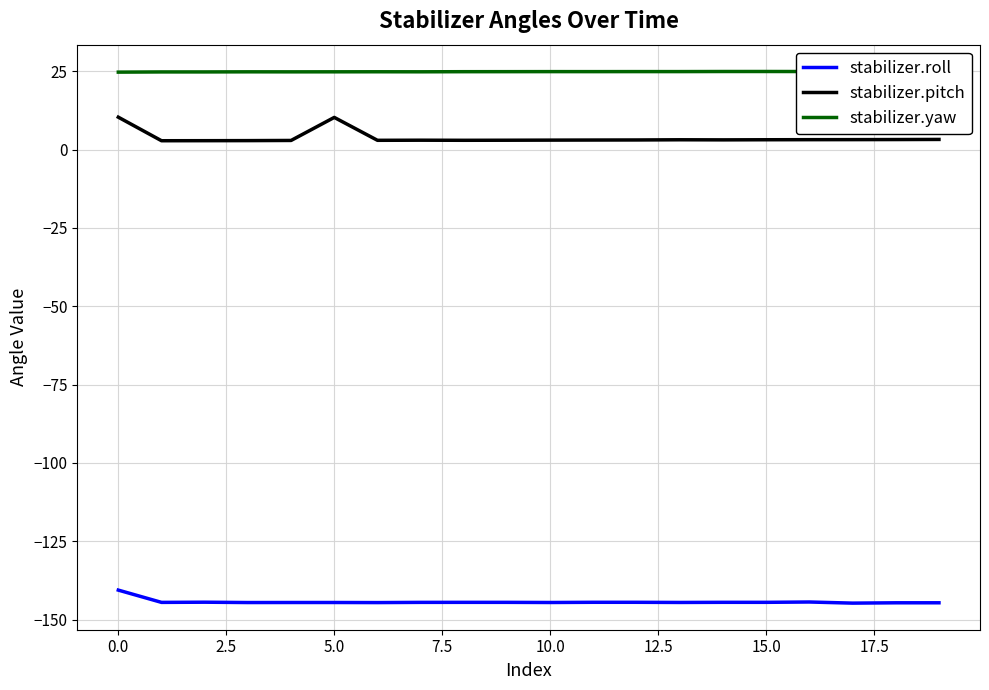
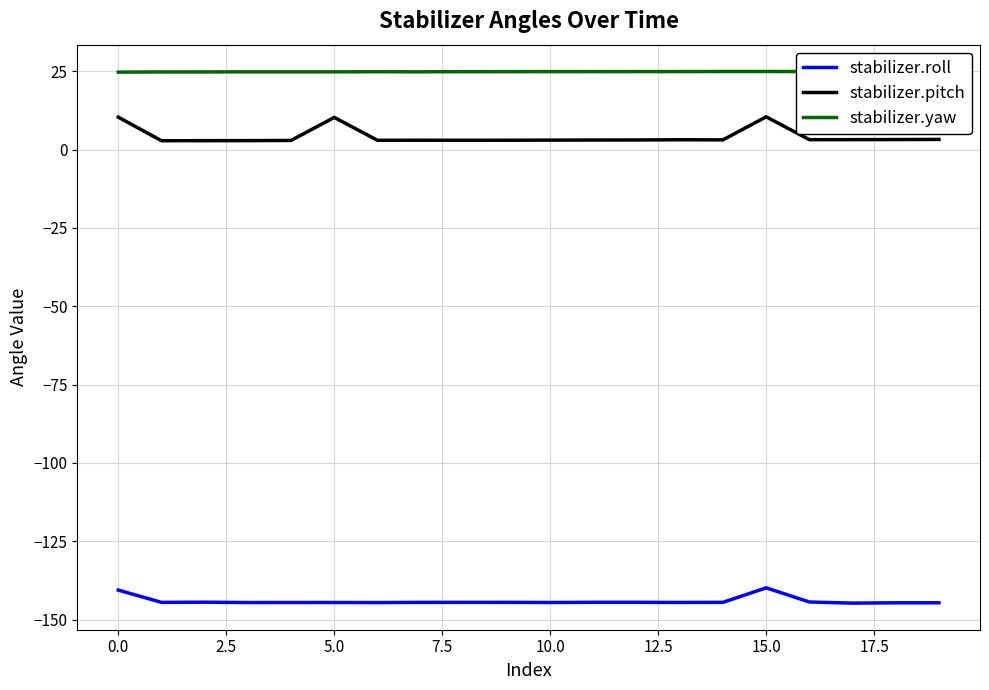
stabilizer.roll, 15.0: -144 -> -140
stabilizer.pitch, 15.0: 3 -> 10
